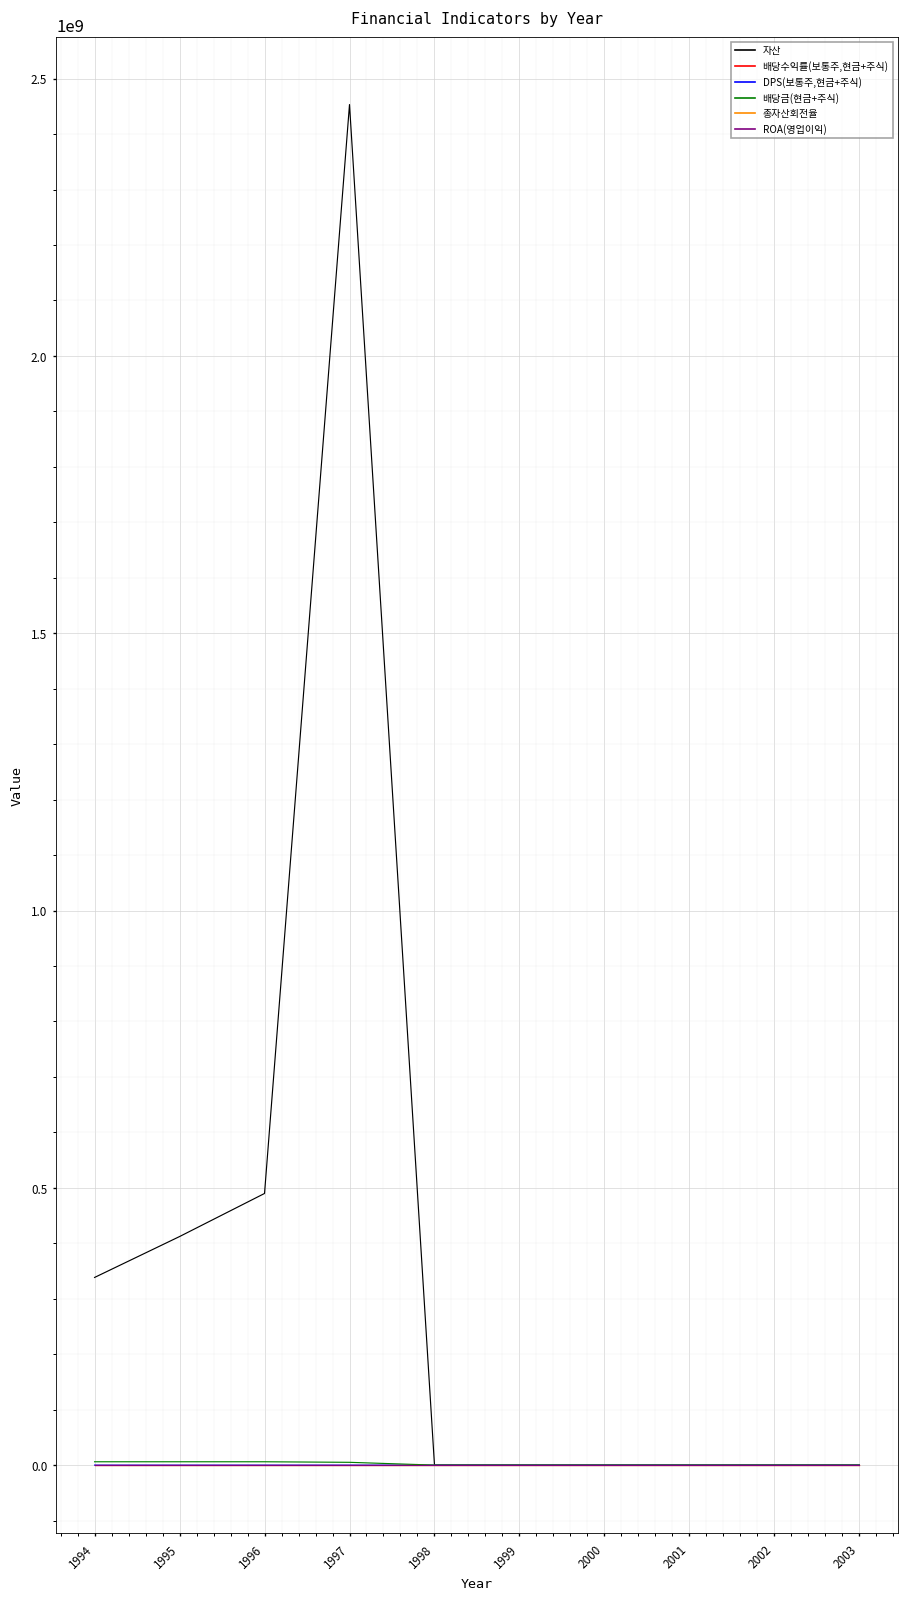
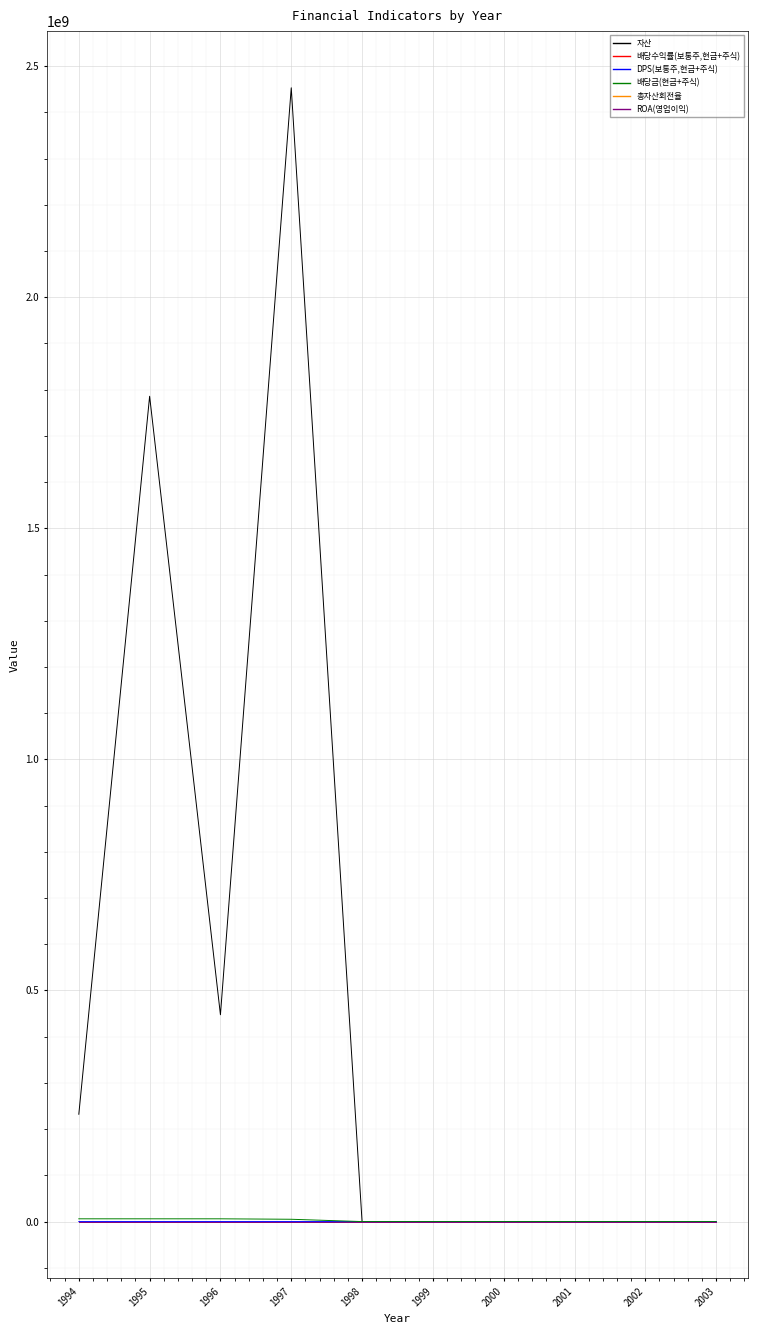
자산, 1994: 340000000 -> 230000000
자산, 1995: 410000000 -> 1790000000
자산, 1996: 490000000 -> 450000000
